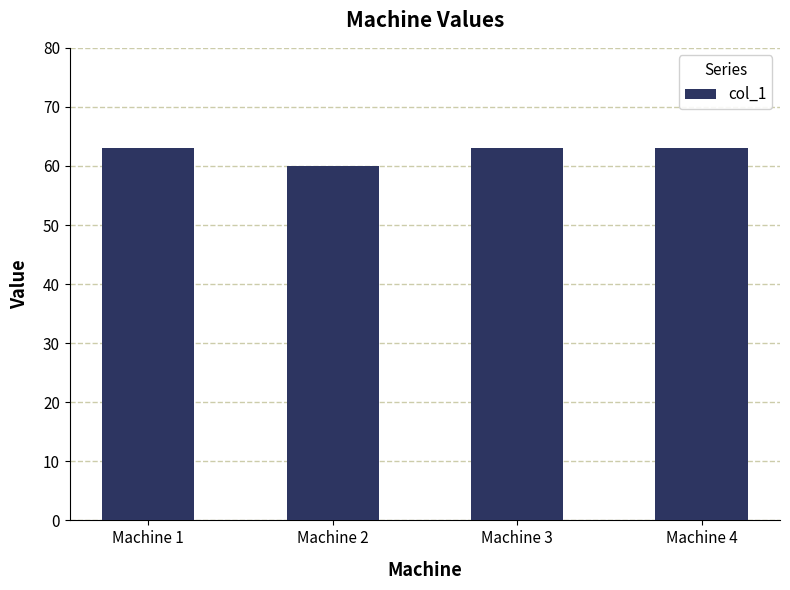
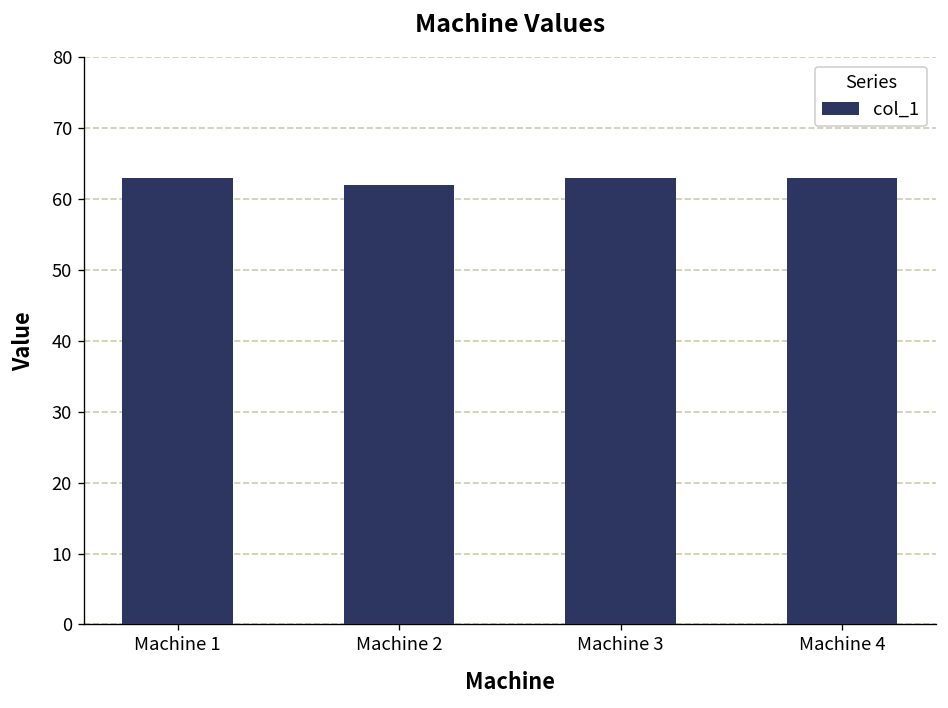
Machine 2: 60 -> 62
